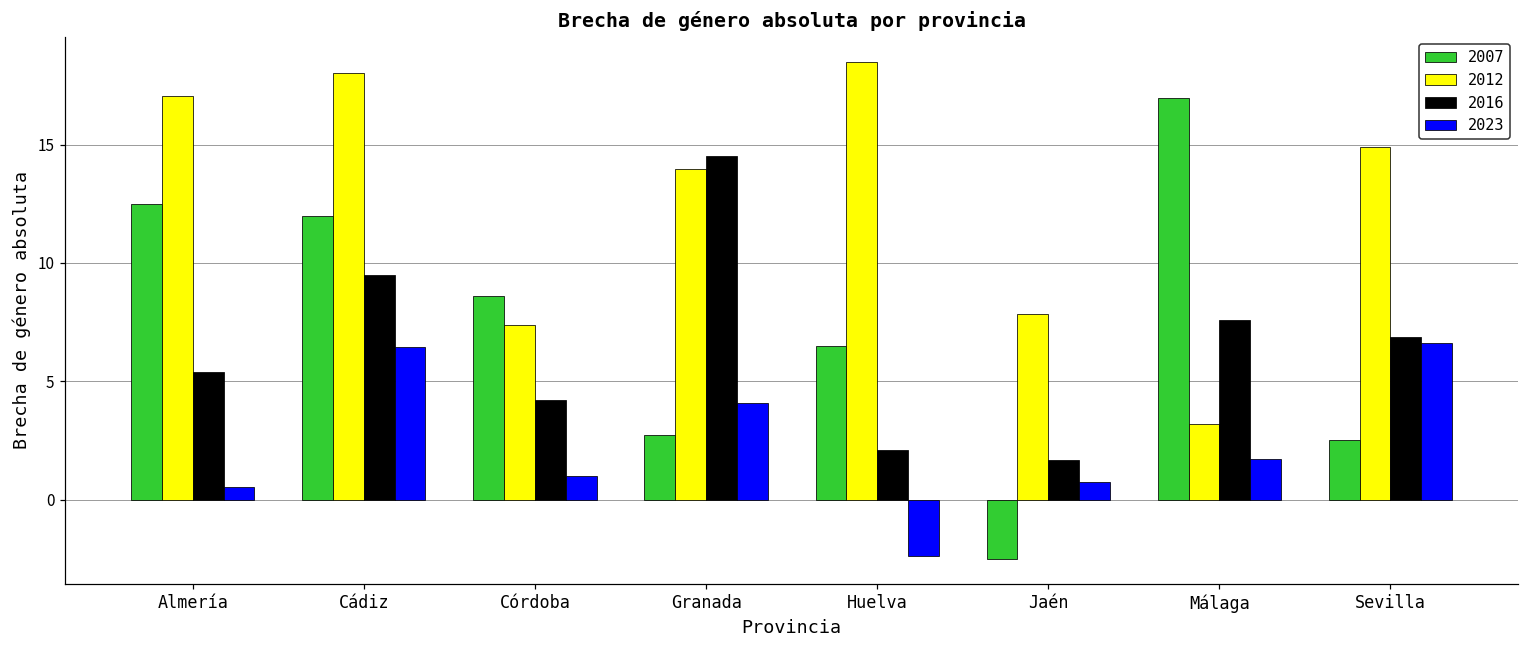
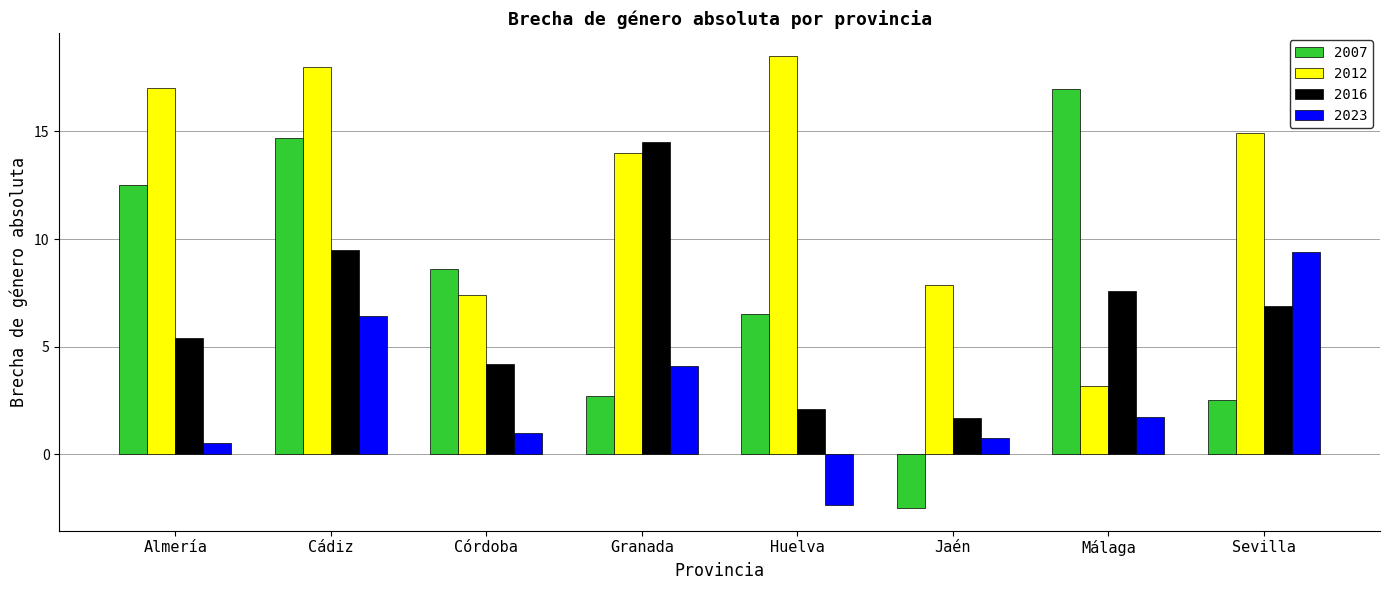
2007, Cádiz: 12.0 -> 14.7
2023, Sevilla: 6.6 -> 9.4
